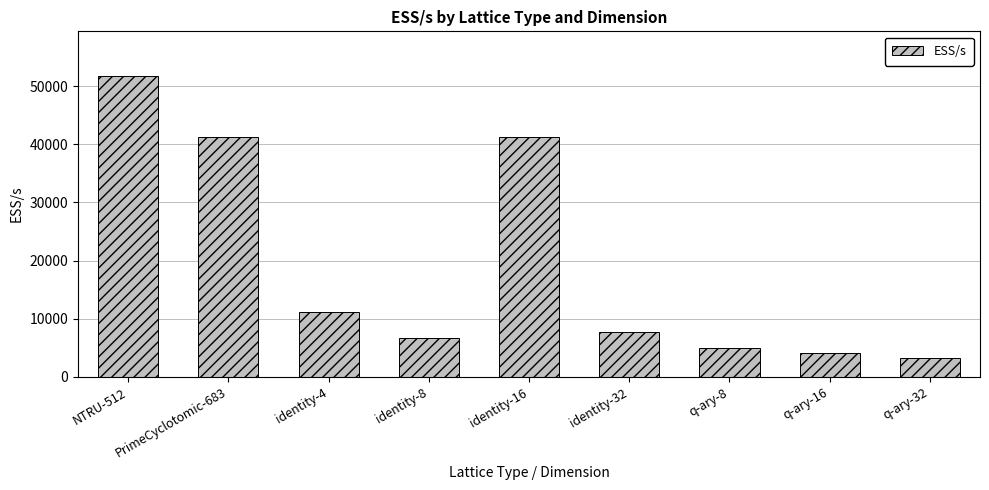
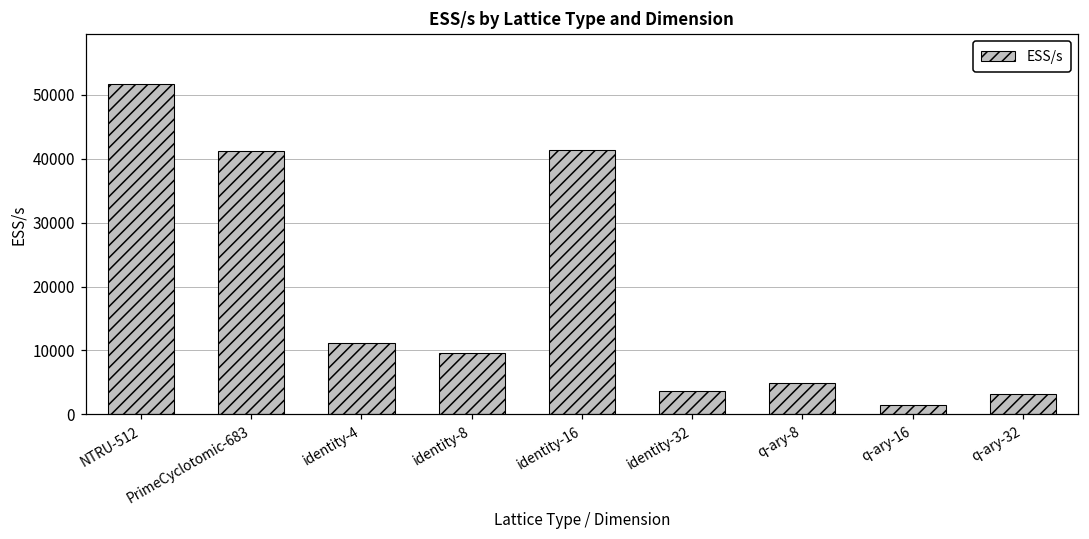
identity-8: 7000 -> 10000
identity-32: 8000 -> 4000
q-ary-16: 4000 -> 1000
